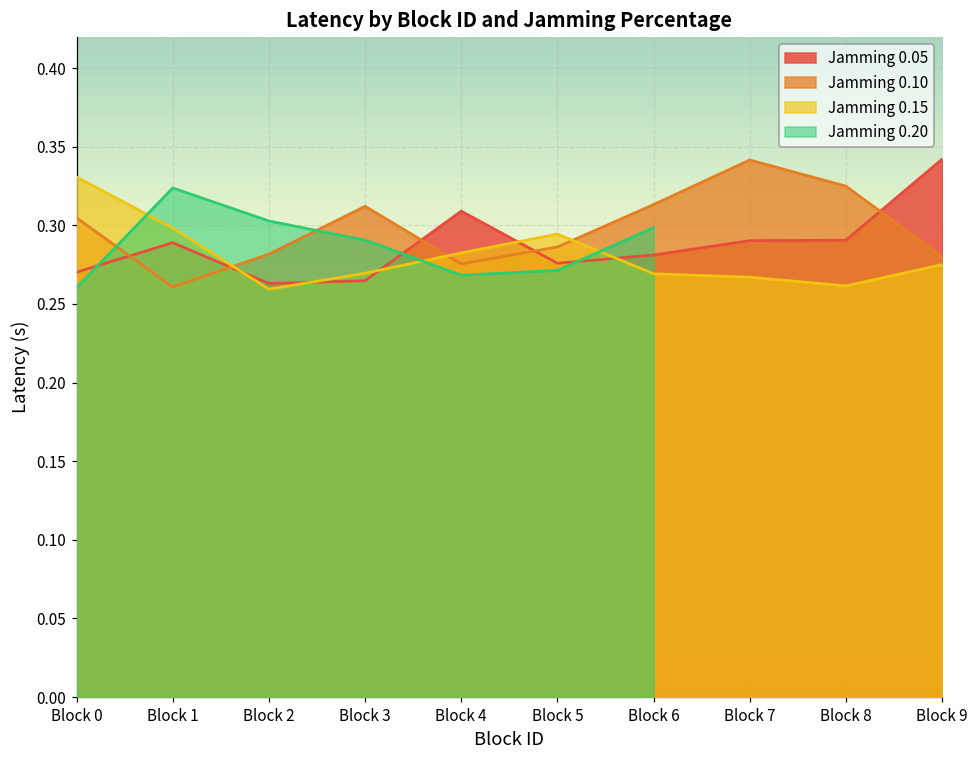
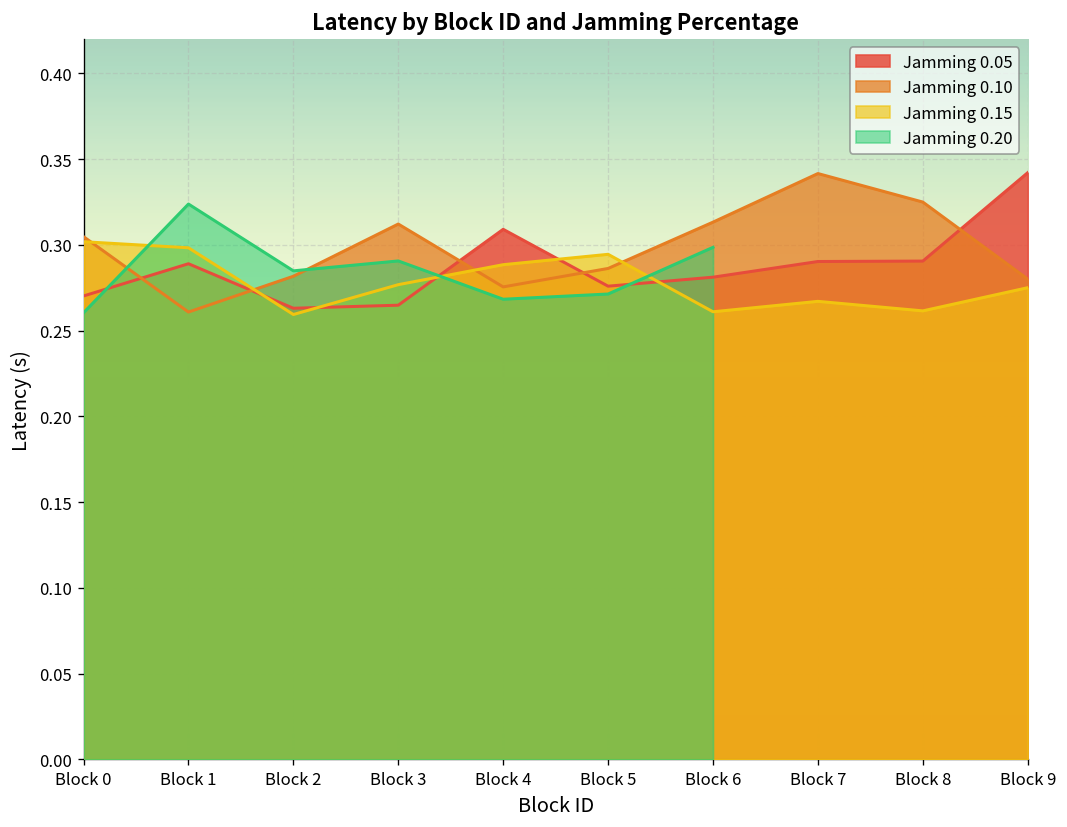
Jamming 0.15, Block 0: 0.331 -> 0.302
Jamming 0.20, Block 2: 0.303 -> 0.285
Jamming 0.15, Block 3: 0.270 -> 0.277
Jamming 0.15, Block 4: 0.282 -> 0.288
Jamming 0.15, Block 6: 0.269 -> 0.261
